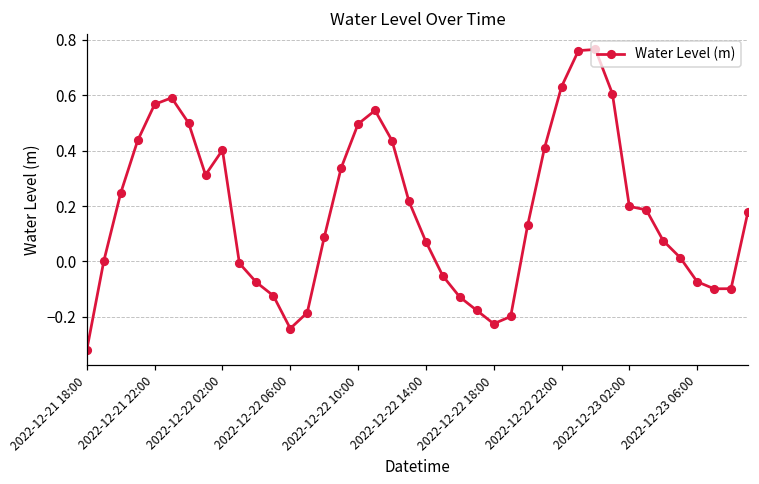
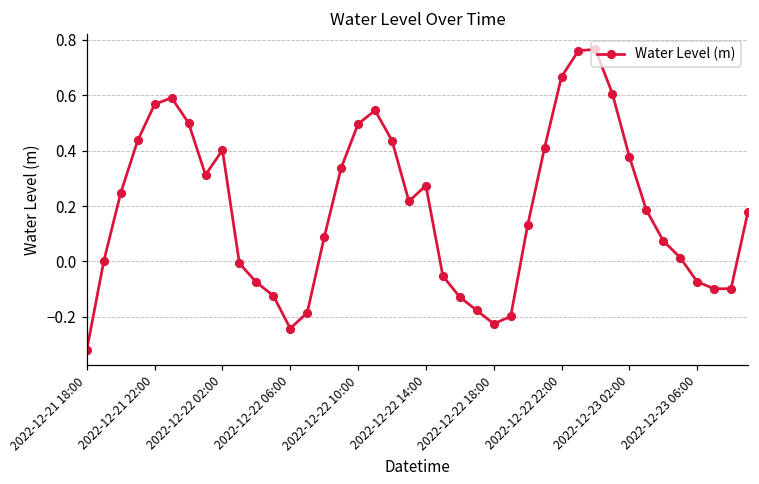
2022-12-22 14:00: 0.07 -> 0.27
2022-12-22 22:00: 0.63 -> 0.67
2022-12-23 02:00: 0.20 -> 0.38
